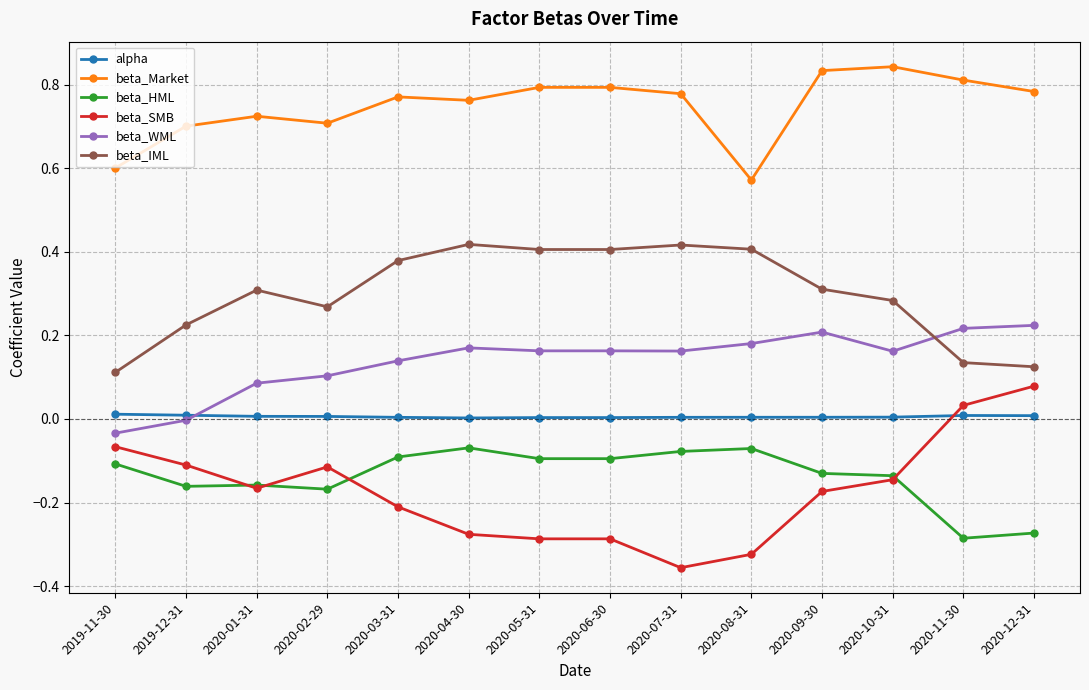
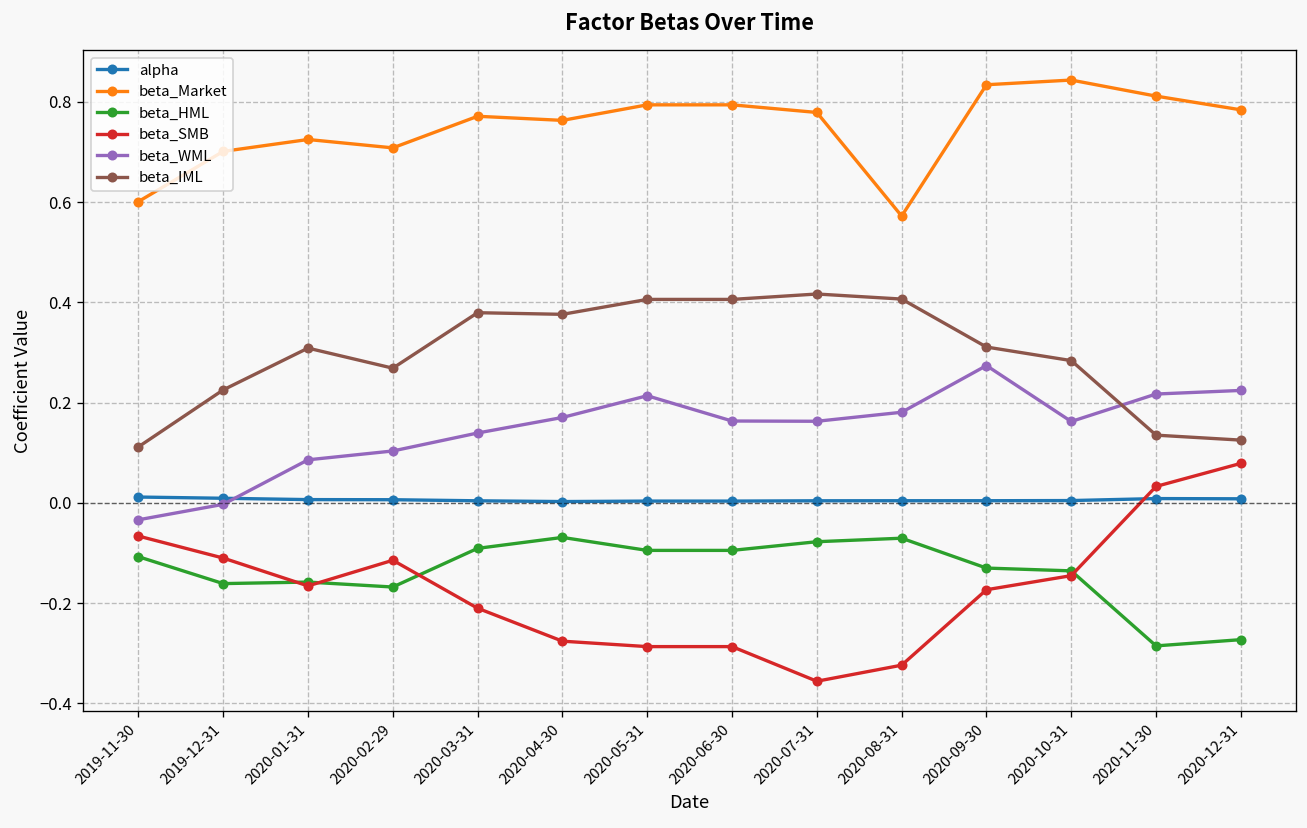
beta_IML, 2020-04-30: 0.42 -> 0.38
beta_WML, 2020-05-31: 0.16 -> 0.21
beta_WML, 2020-09-30: 0.21 -> 0.27
